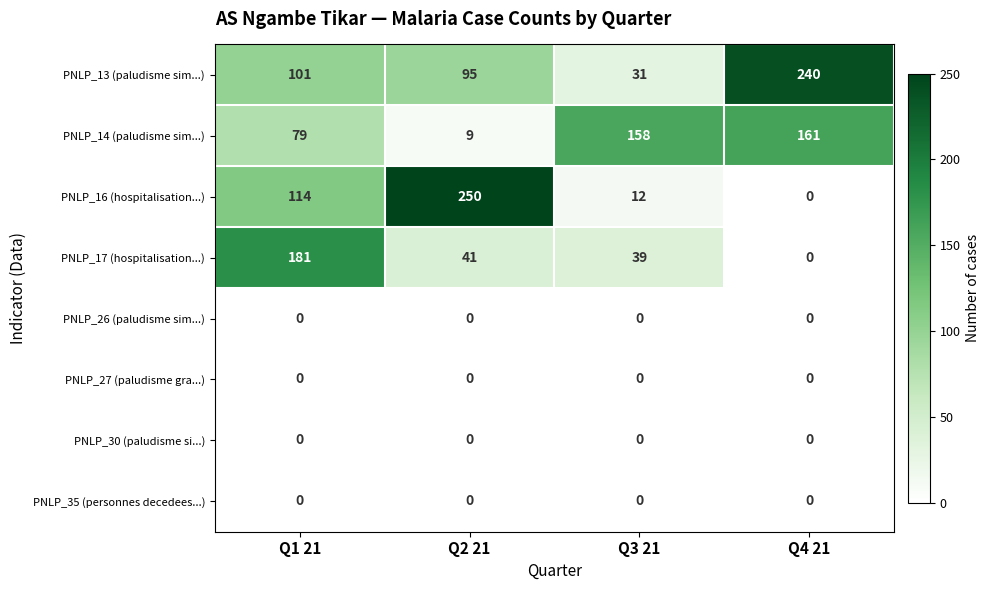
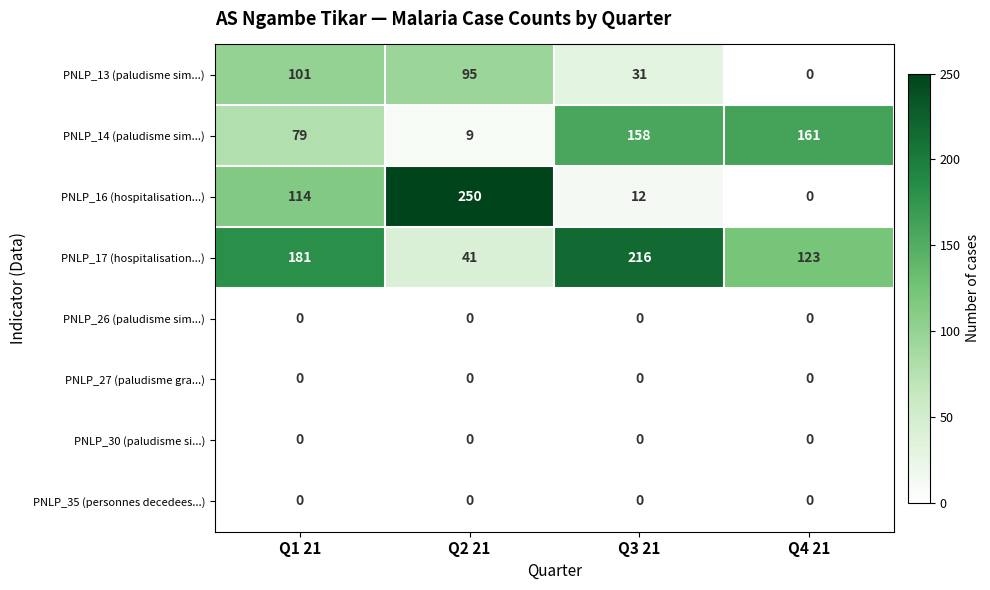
PNLP_13 (paludisme sim...), Q4 21: 240 -> 0
PNLP_17 (hospitalisation...), Q3 21: 39 -> 216
PNLP_17 (hospitalisation...), Q4 21: 0 -> 123
